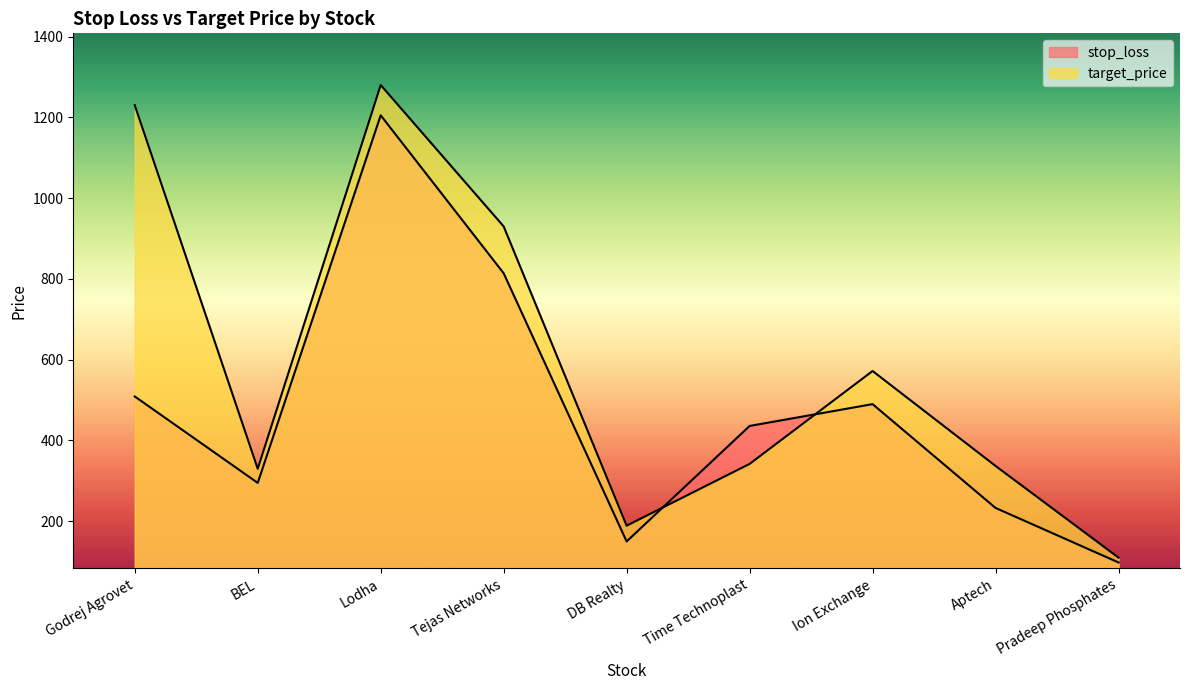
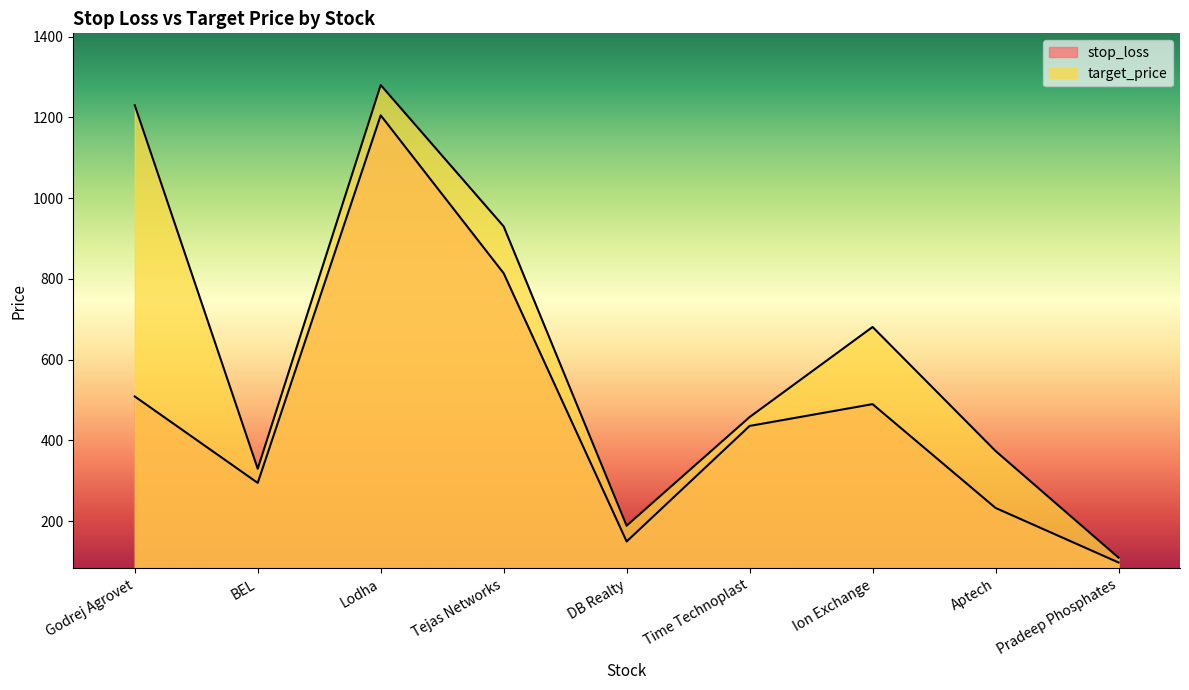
target_price, Time Technoplast: 340 -> 460
target_price, Ion Exchange: 570 -> 680
target_price, Aptech: 340 -> 370
